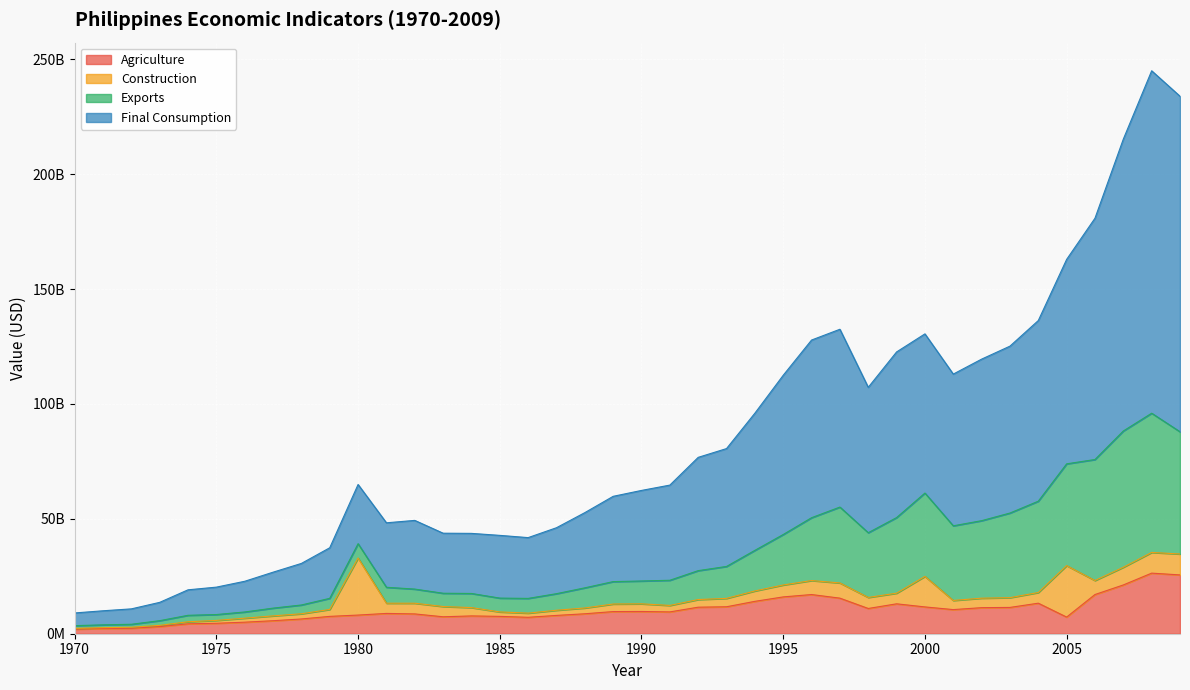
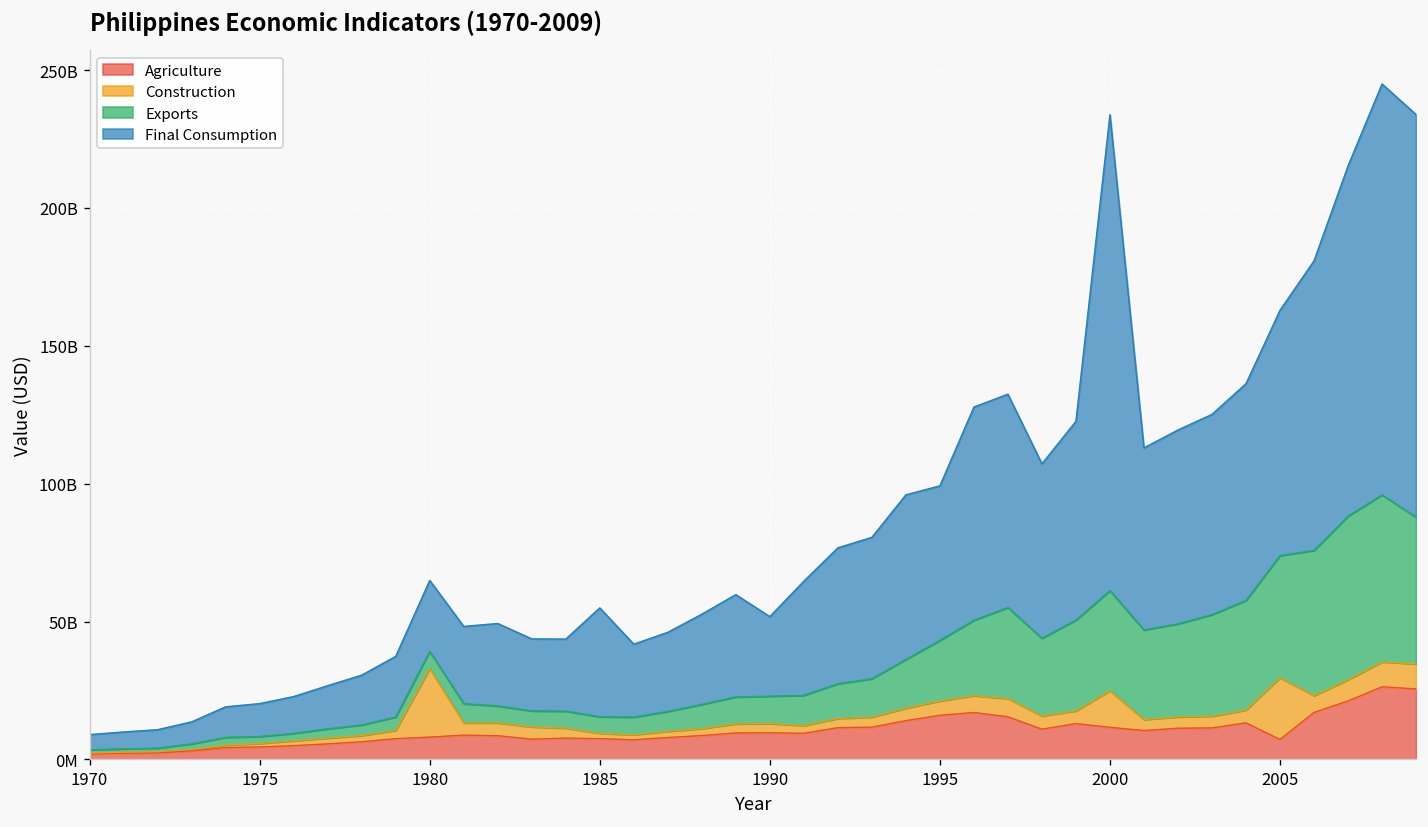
Final Consumption, 1985: 27000000000 -> 39000000000
Final Consumption, 1990: 39000000000 -> 29000000000
Final Consumption, 1995: 69000000000 -> 56000000000
Final Consumption, 2000: 69000000000 -> 173000000000
